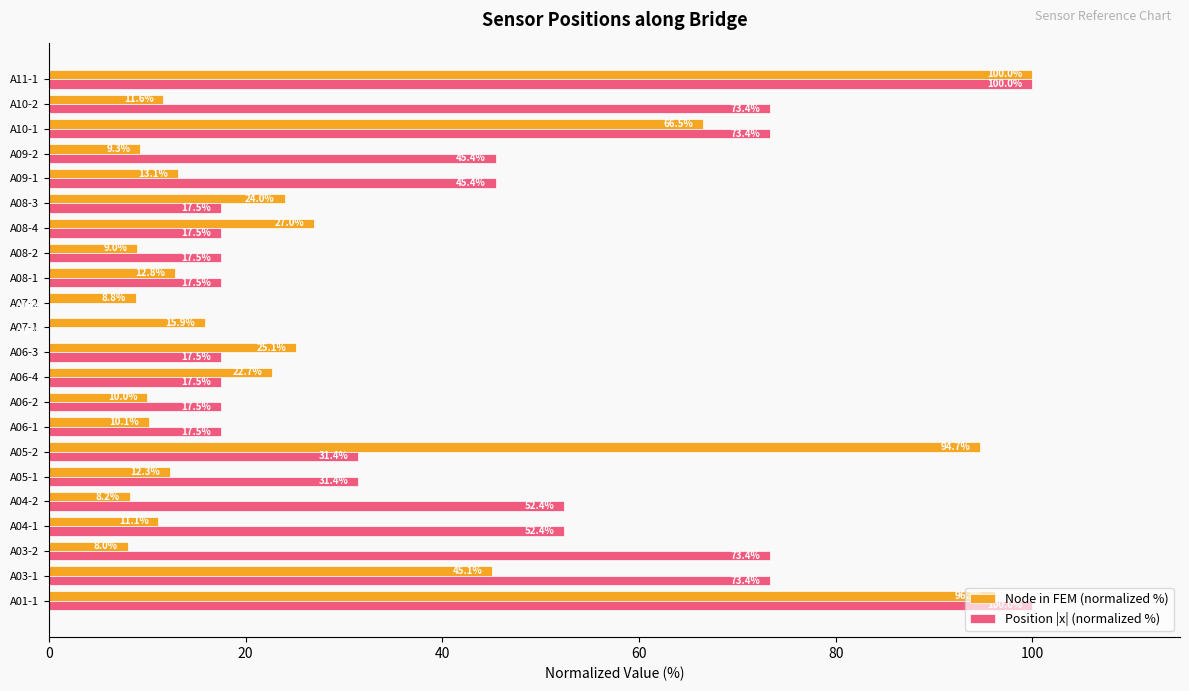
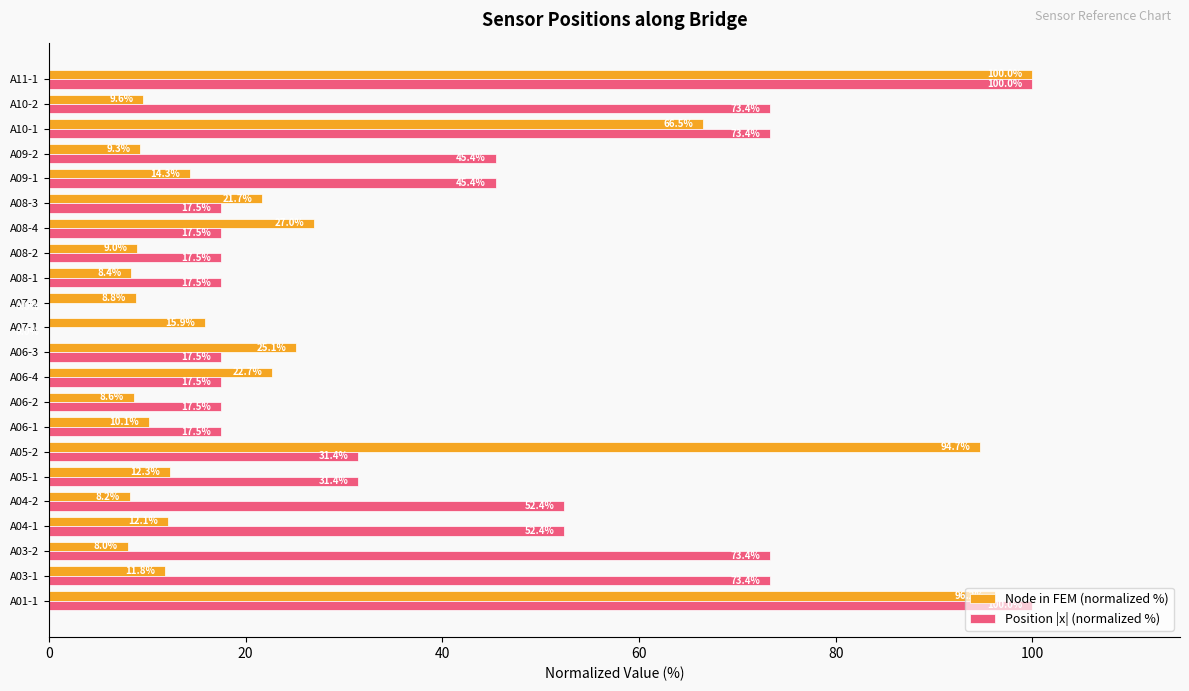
Node in FEM (normalized %), A10-2: 11.6% -> 9.6%
Node in FEM (normalized %), A09-1: 13.1% -> 14.3%
Node in FEM (normalized %), A08-3: 24.0% -> 21.7%
Node in FEM (normalized %), A08-1: 12.8% -> 8.4%
Node in FEM (normalized %), A06-2: 10.0% -> 8.6%
Node in FEM (normalized %), A04-1: 11.1% -> 12.1%
Node in FEM (normalized %), A03-1: 45.1% -> 11.8%
